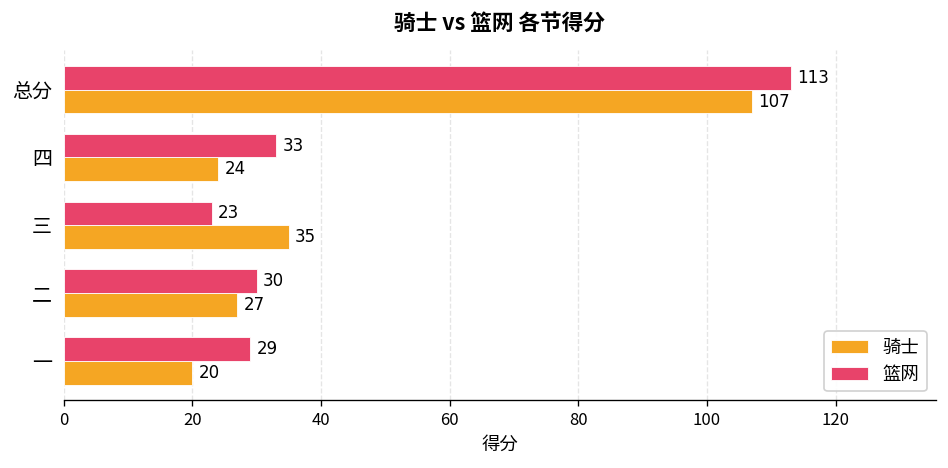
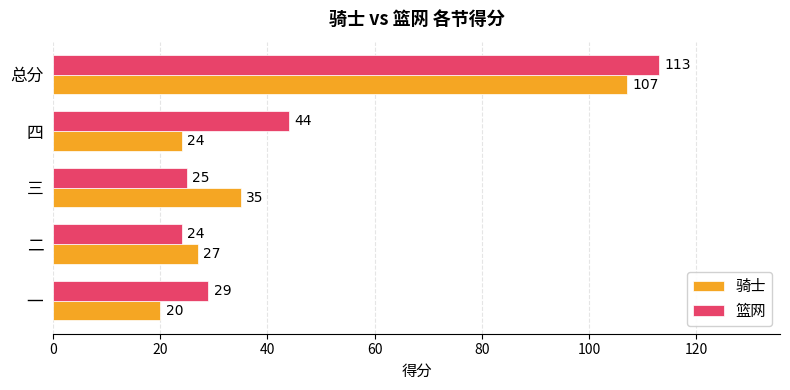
篮网, 四: 33 -> 44
篮网, 三: 23 -> 25
篮网, 二: 30 -> 24
